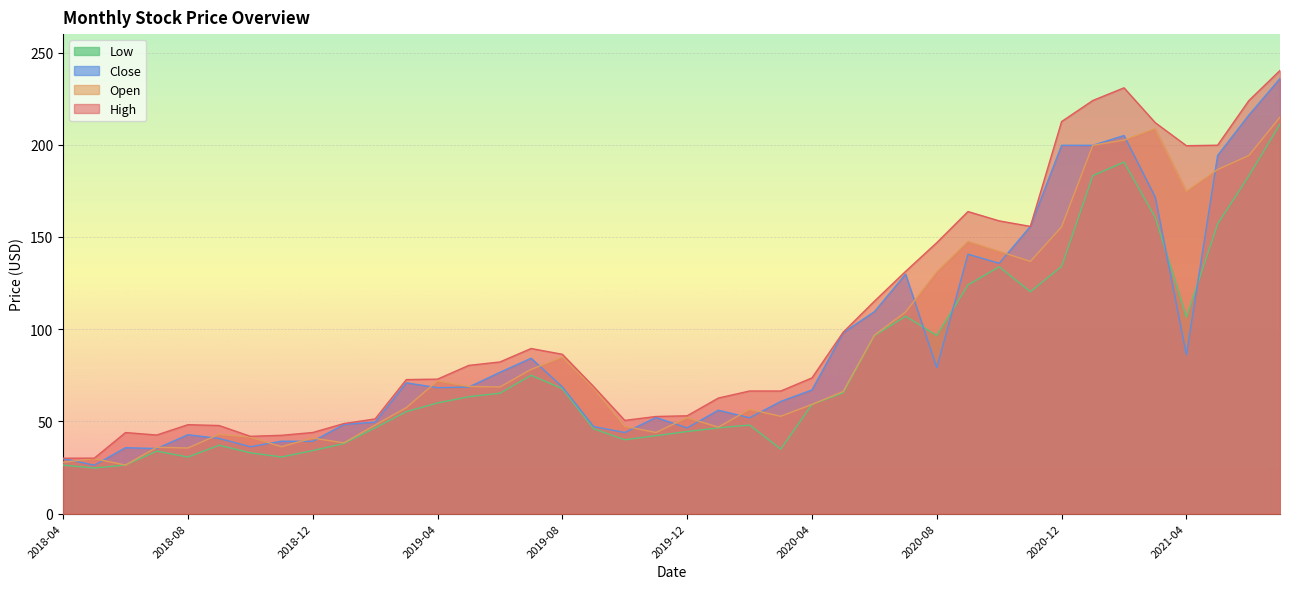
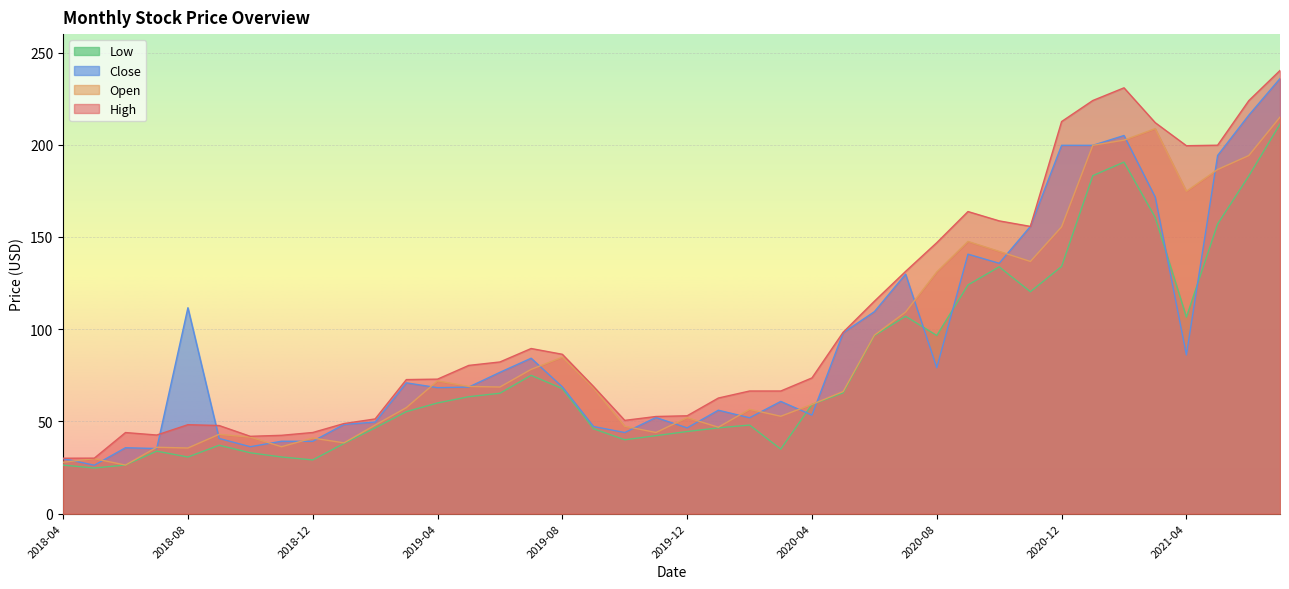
Close, 2018-08: 43 -> 112
Low, 2018-12: 34 -> 29
Close, 2020-04: 67 -> 53
